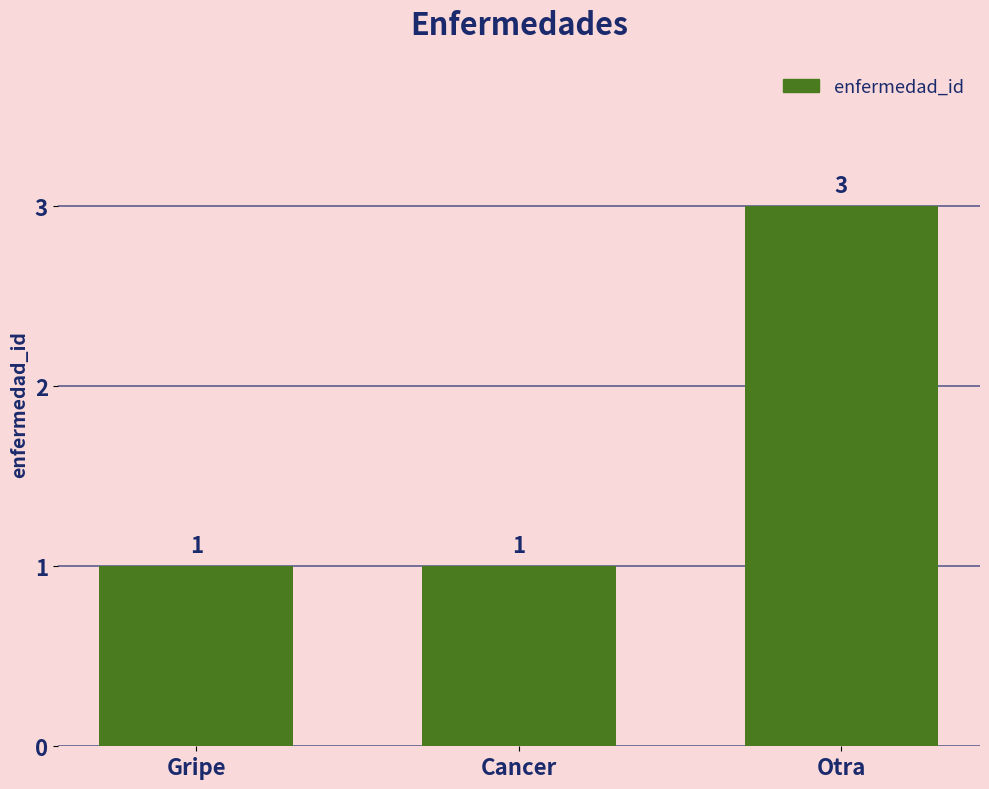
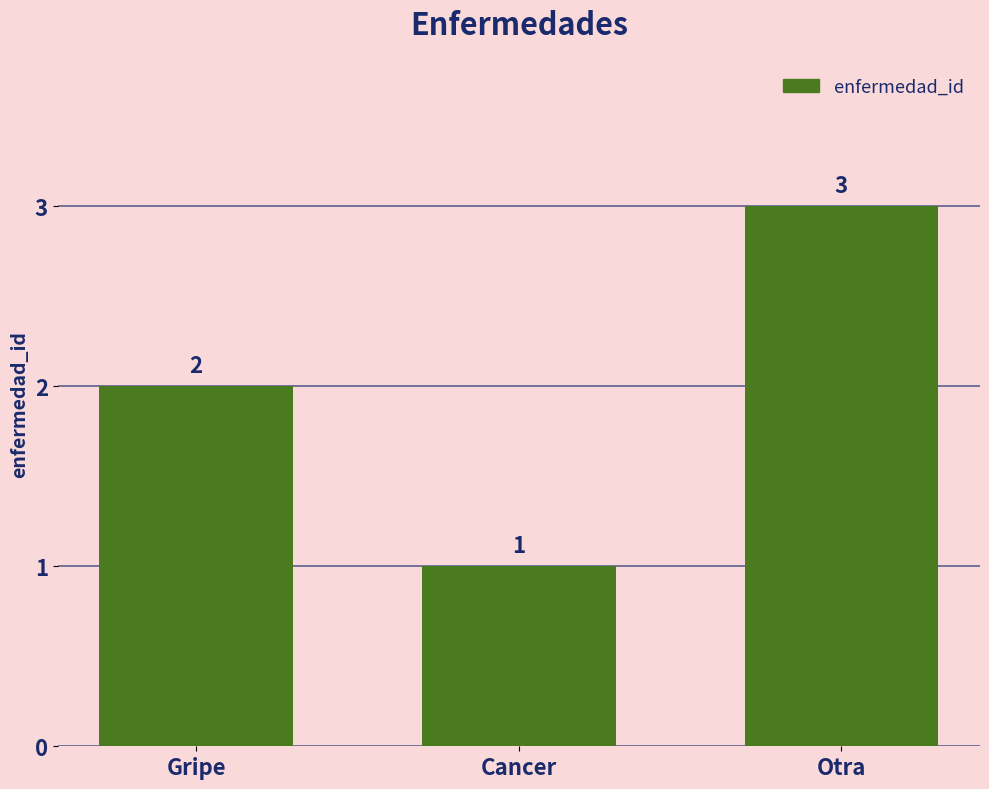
Gripe: 1 -> 2
